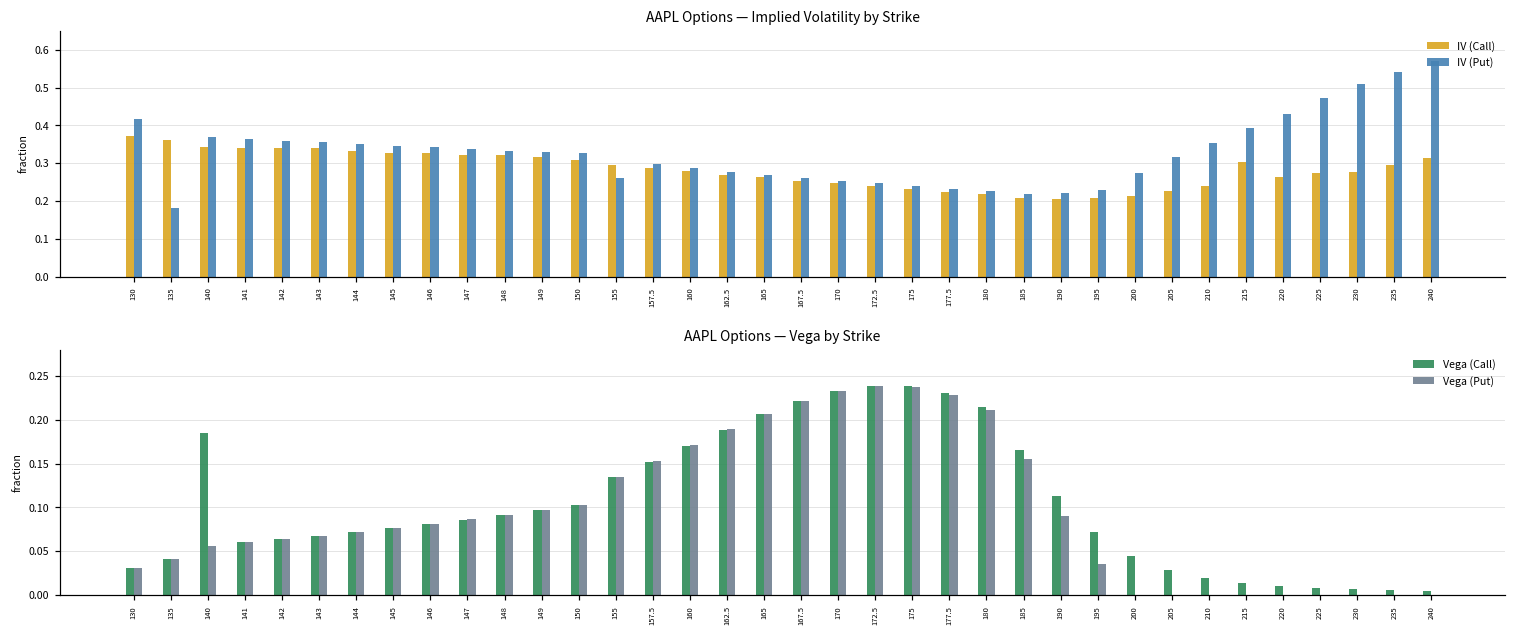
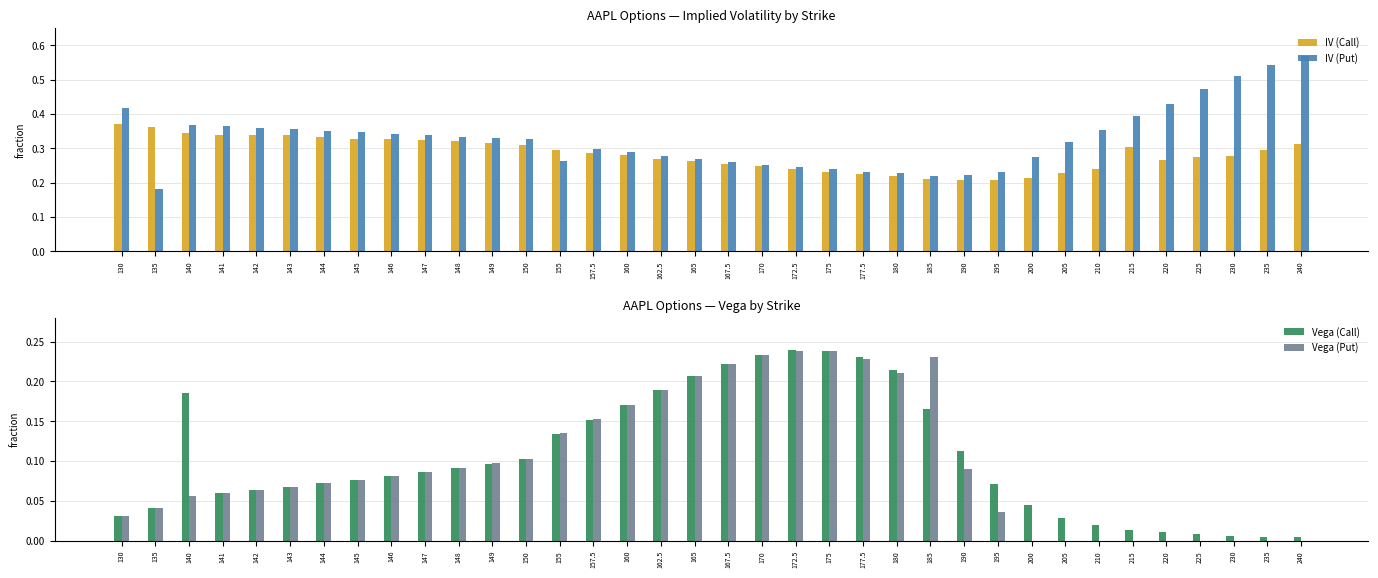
AAPL Options — Vega by Strike, Vega (Put), 185: 0.15 -> 0.23
